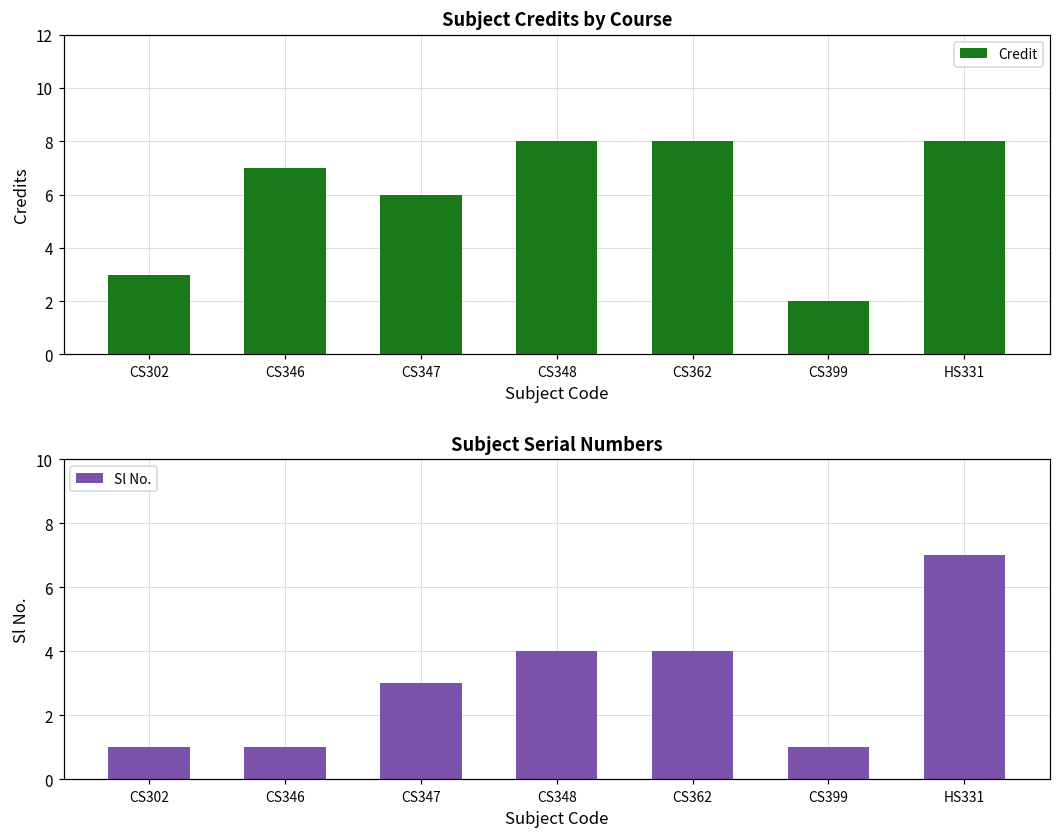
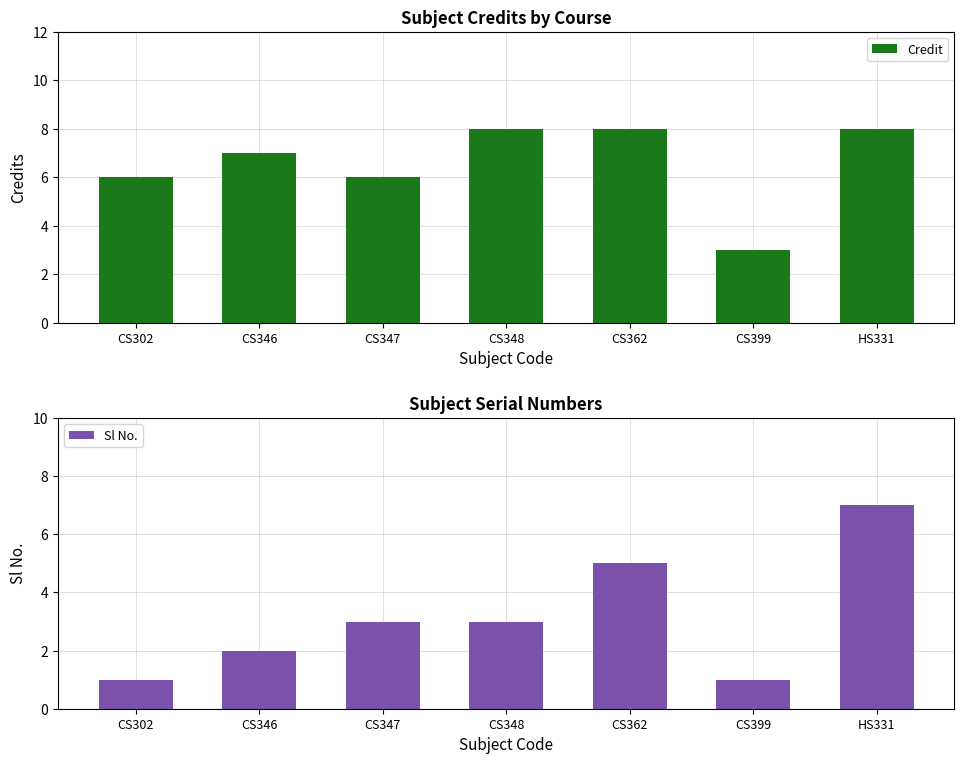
Subject Credits by Course, CS302: 3 -> 6
Subject Credits by Course, CS399: 2 -> 3
Subject Serial Numbers, CS346: 1 -> 2
Subject Serial Numbers, CS348: 4 -> 3
Subject Serial Numbers, CS362: 4 -> 5
